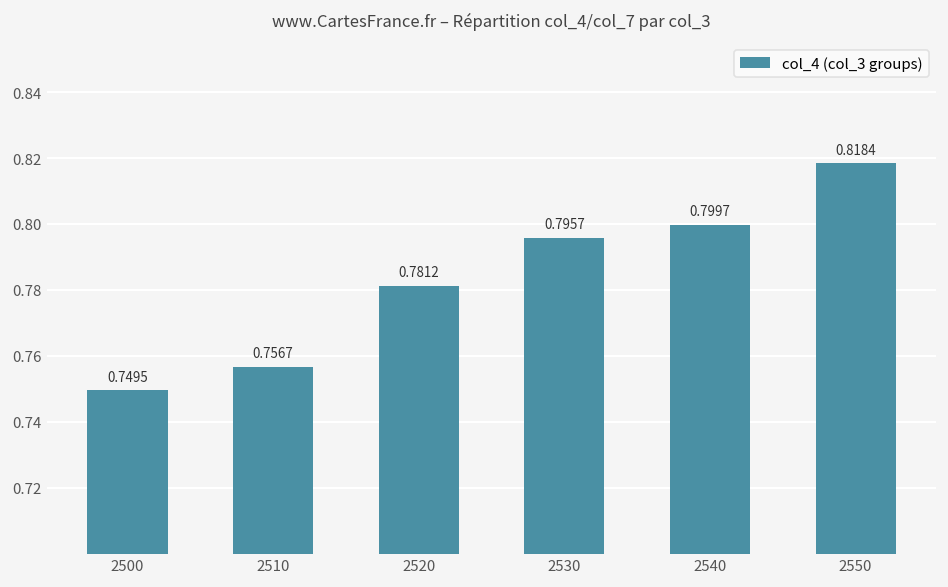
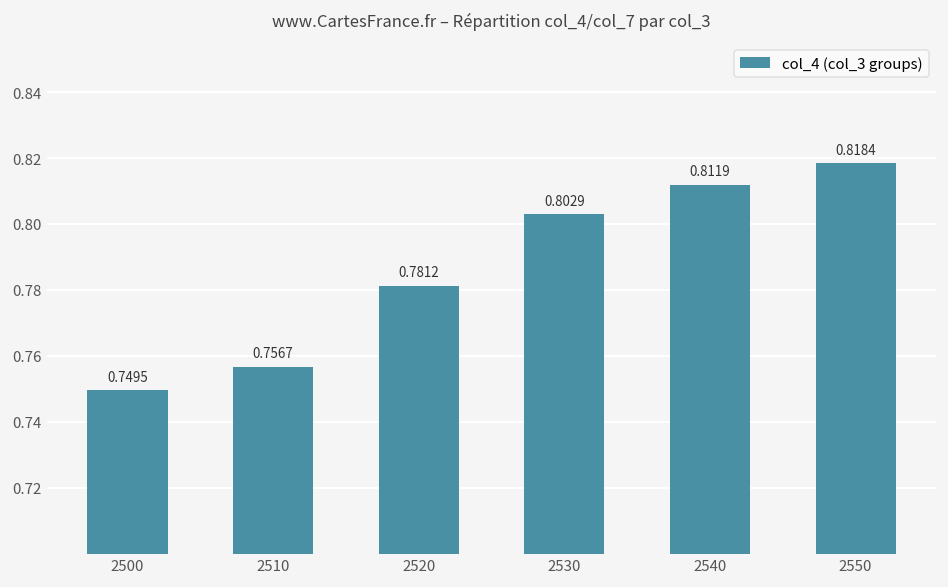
2530: 0.7957 -> 0.8029
2540: 0.7997 -> 0.8119
